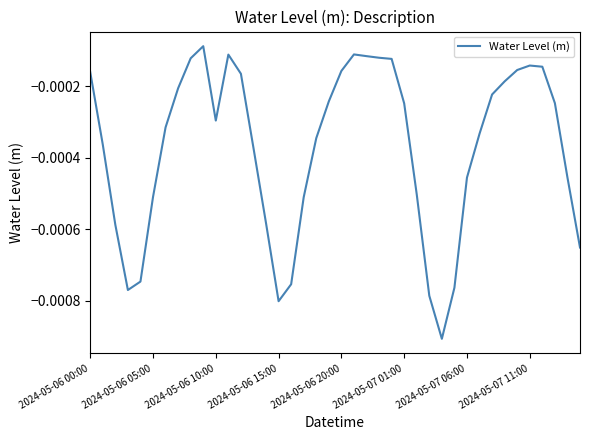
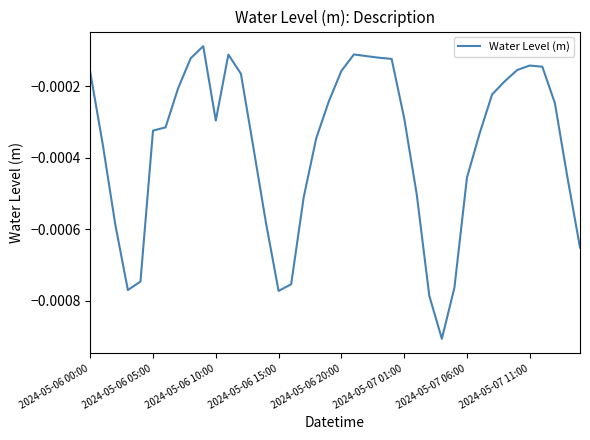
2024-05-06 05:00: -0.00051 -> -0.00032
2024-05-06 15:00: -0.00080 -> -0.00077
2024-05-07 01:00: -0.00025 -> -0.00029
